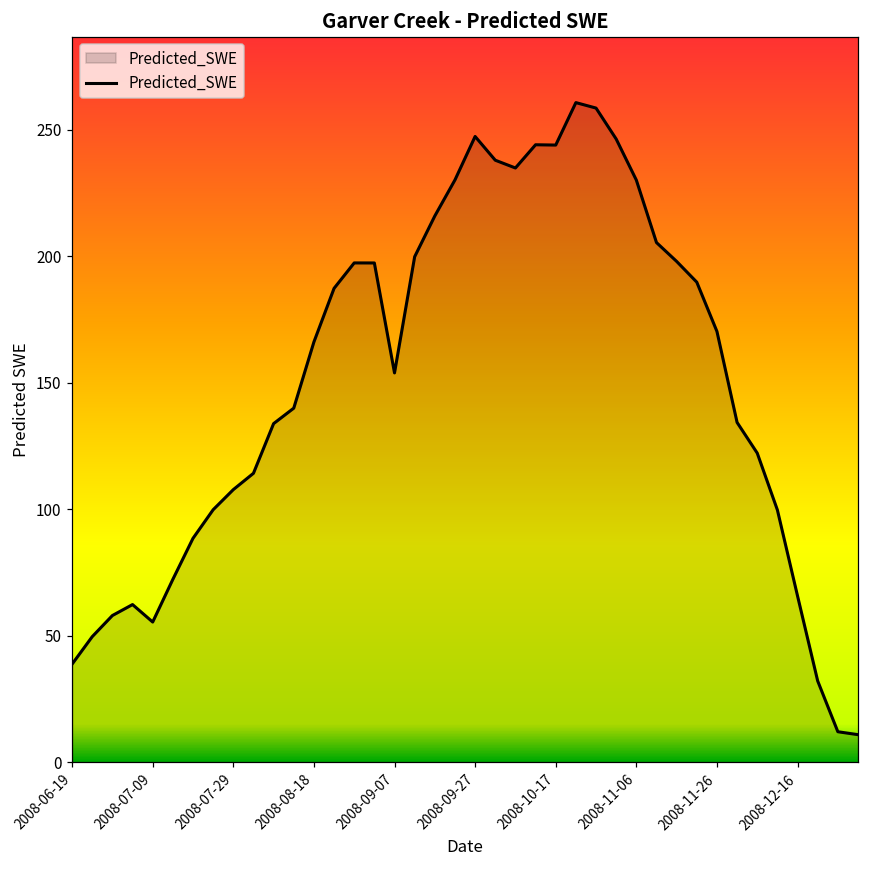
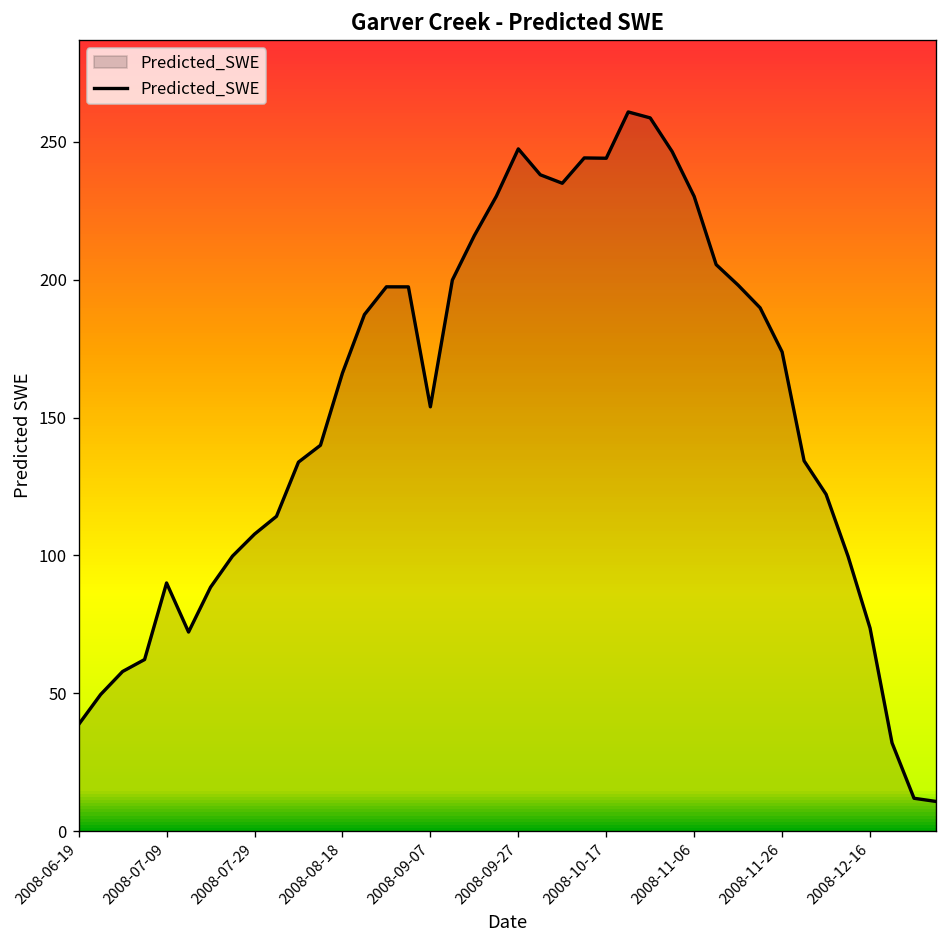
2008-07-09: 55 -> 90
2008-11-26: 170 -> 174
2008-12-16: 66 -> 74
